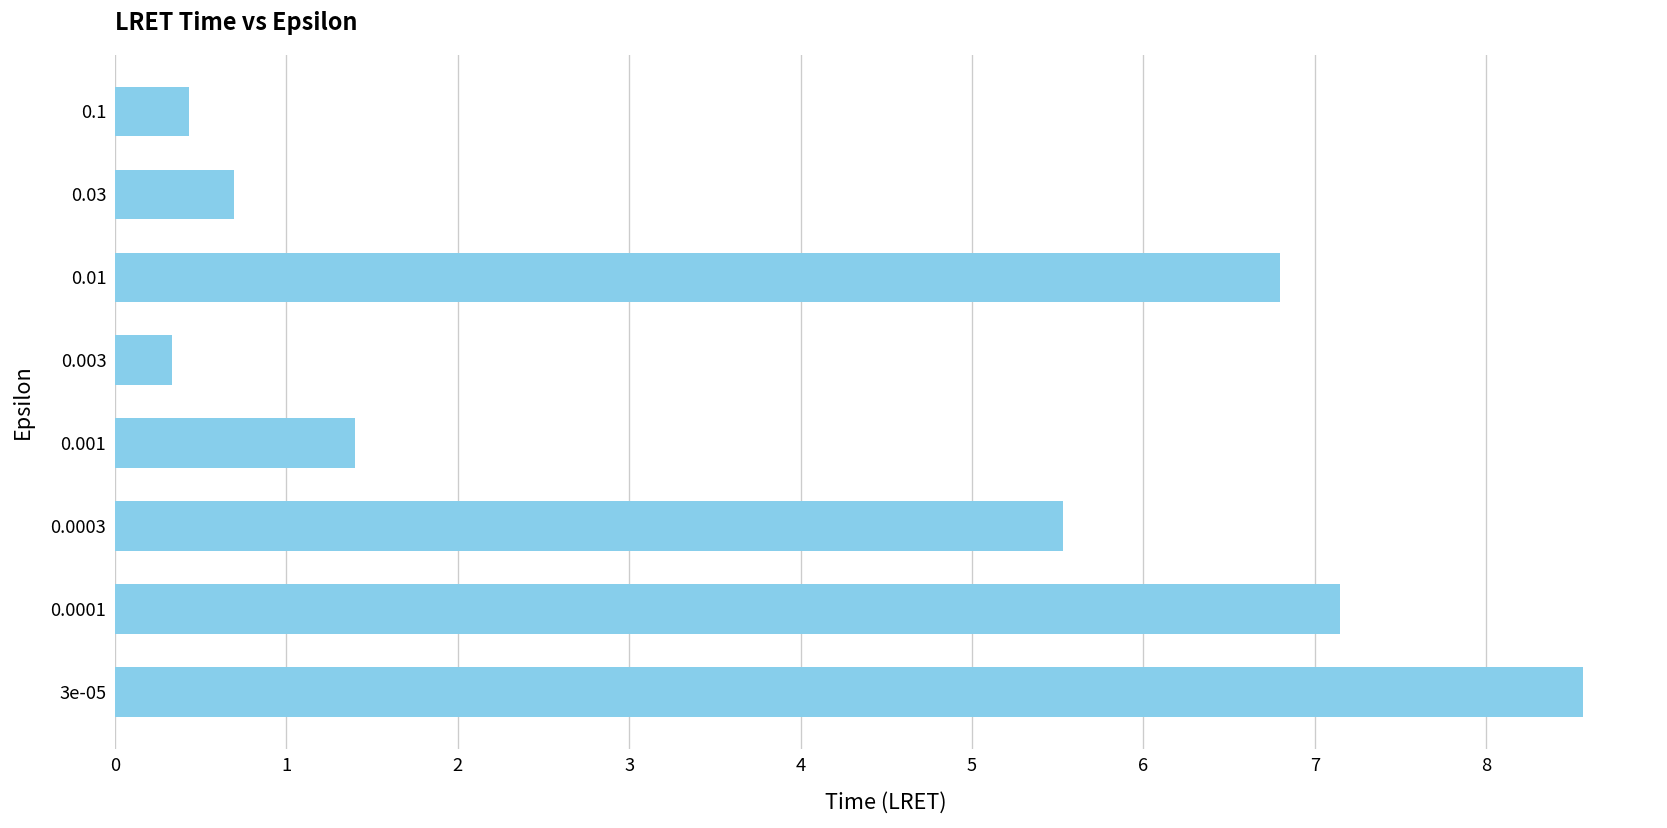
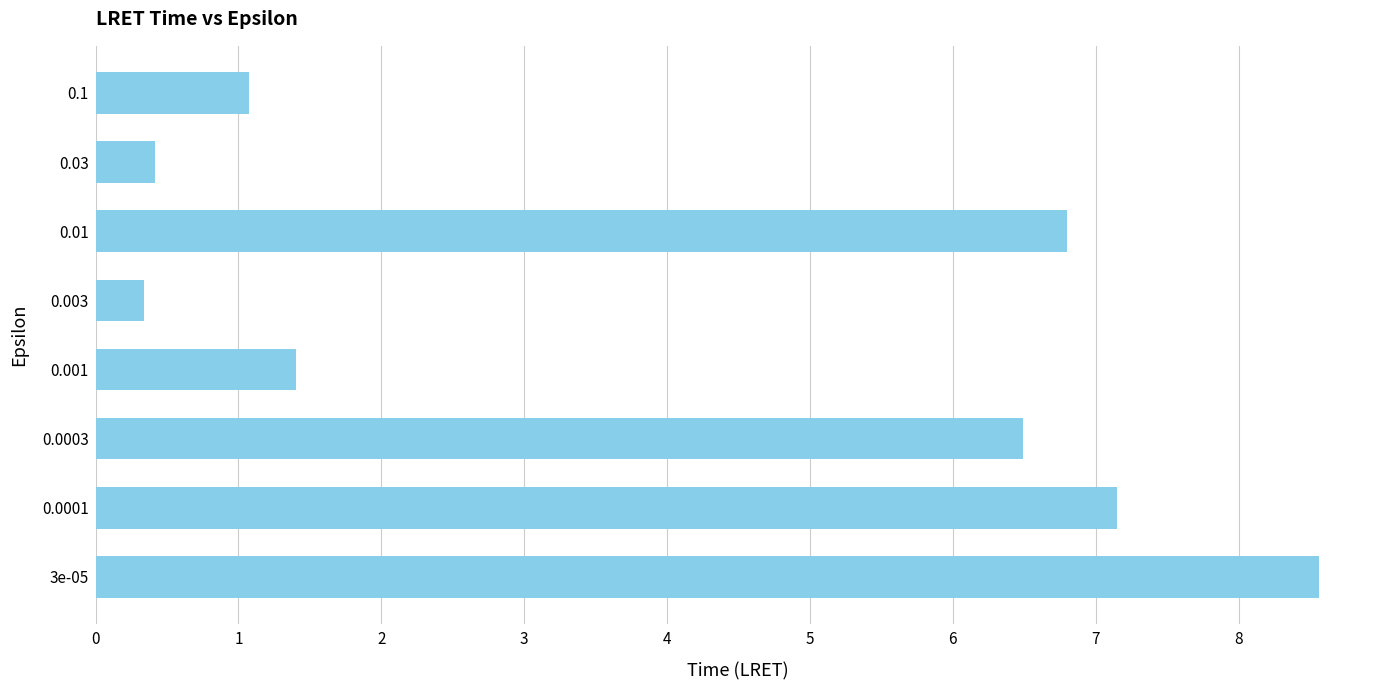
0.1: 0.43 -> 1.07
0.03: 0.70 -> 0.42
0.0003: 5.53 -> 6.49
